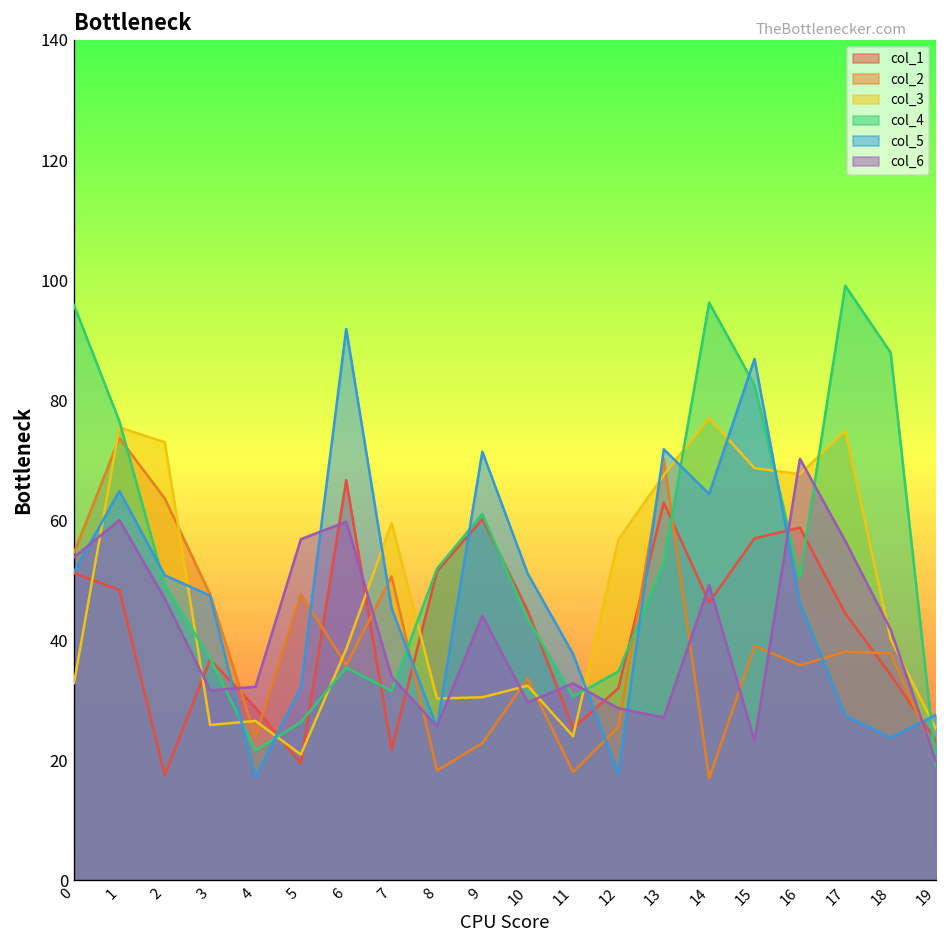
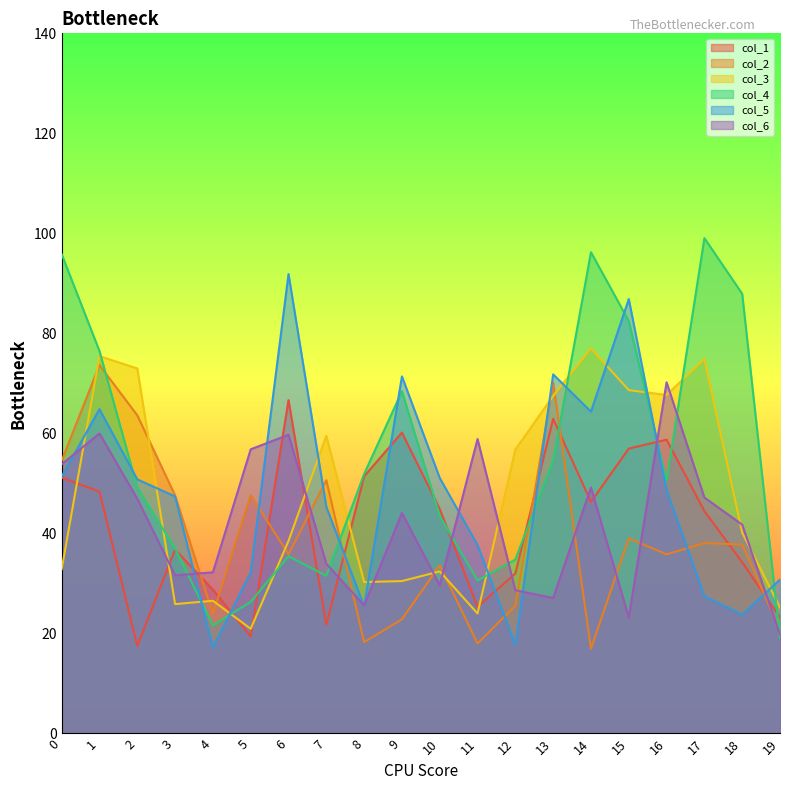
col_4, 9: 61 -> 68
col_6, 11: 33 -> 59
col_4, 13: 53 -> 55
col_5, 16: 46 -> 49
col_6, 17: 57 -> 47
col_5, 19: 28 -> 31
